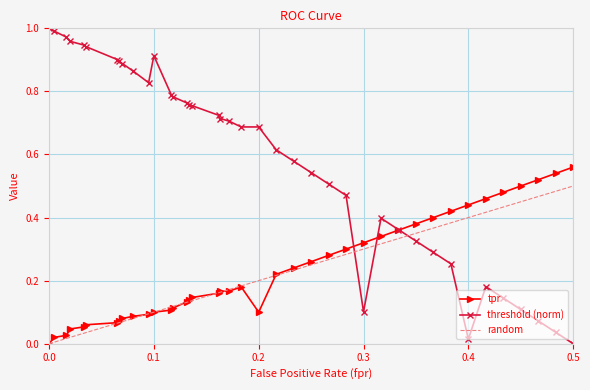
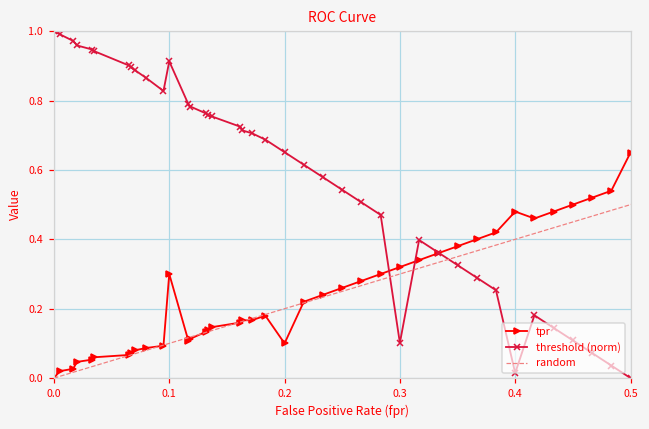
tpr, 0.1: 0.1 -> 0.3
threshold (norm), 0.2: 0.69 -> 0.65
tpr, 0.4: 0.44 -> 0.48
tpr, 0.5: 0.56 -> 0.65
